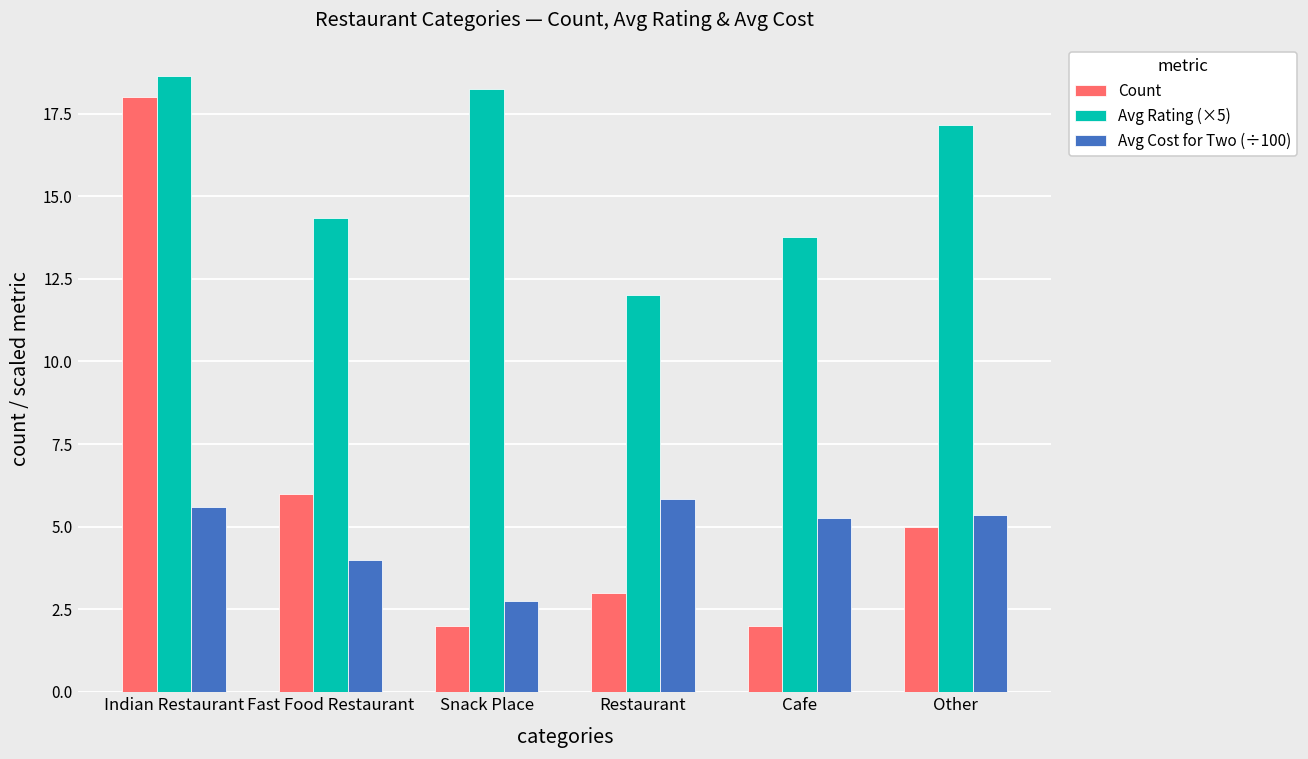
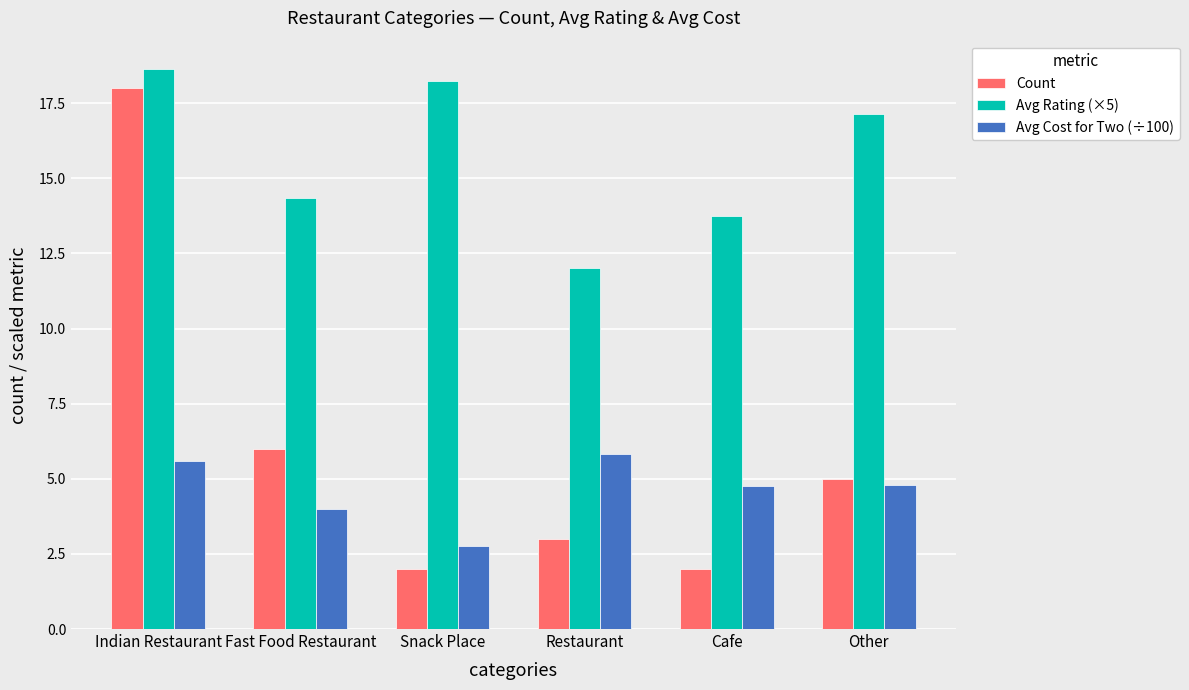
Avg Cost for Two (÷100), Cafe: 5.3 -> 4.8
Avg Cost for Two (÷100), Other: 5.3 -> 4.8
